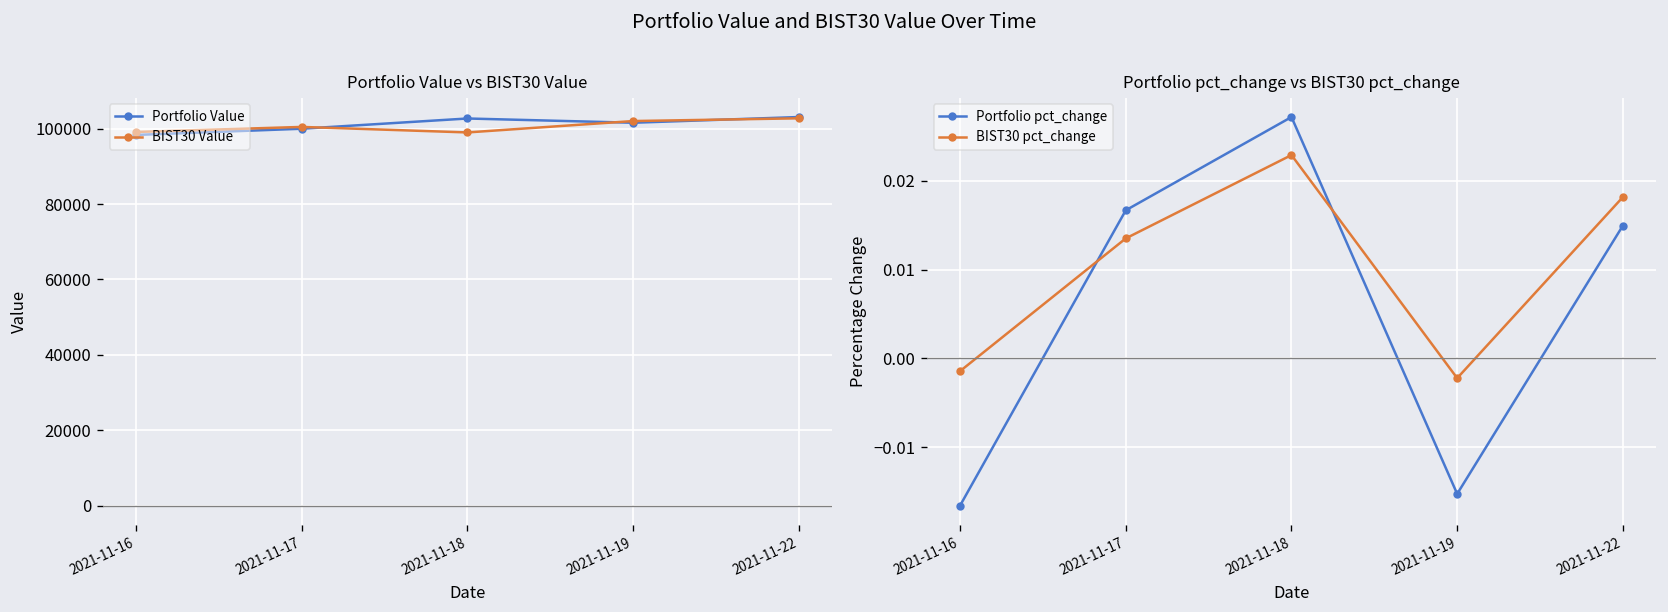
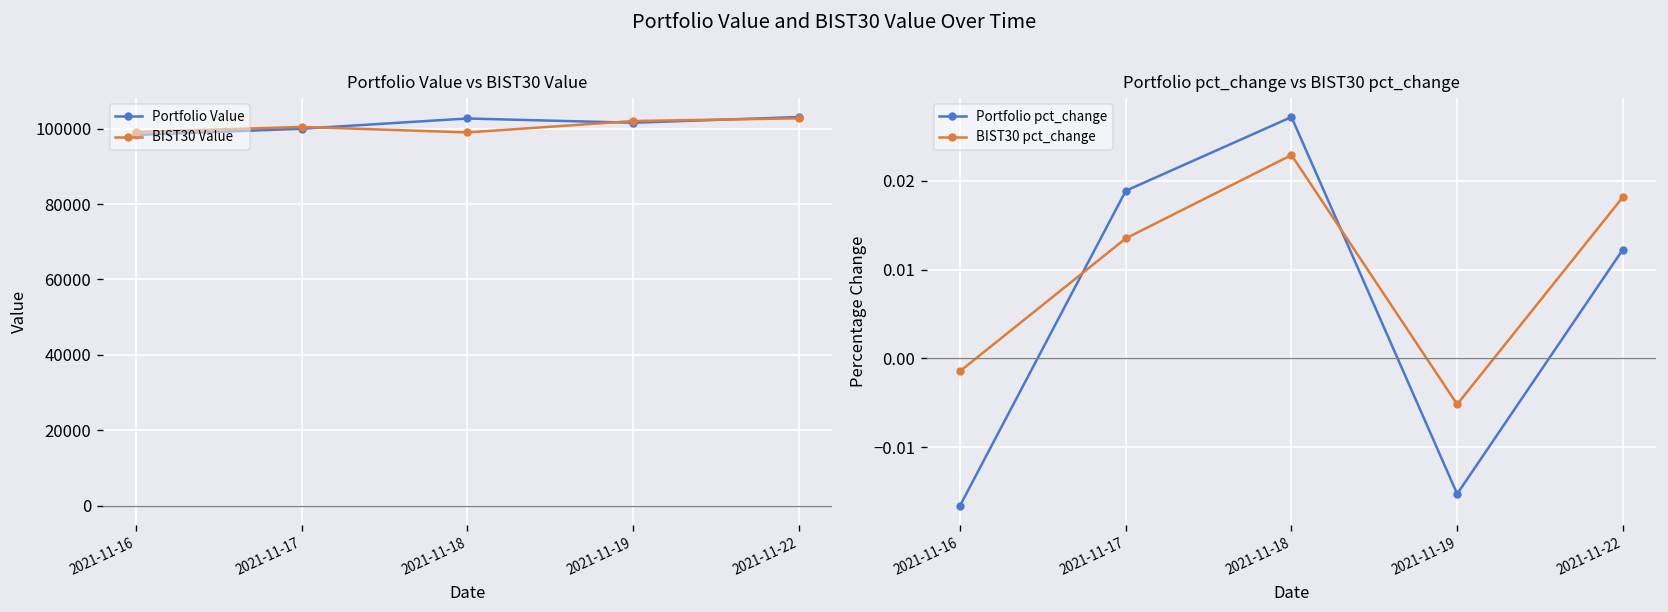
Portfolio pct_change vs BIST30 pct_change, Portfolio pct_change, 2021-11-17: 0.017 -> 0.019
Portfolio pct_change vs BIST30 pct_change, BIST30 pct_change, 2021-11-19: -0.002 -> -0.005
Portfolio pct_change vs BIST30 pct_change, Portfolio pct_change, 2021-11-22: 0.015 -> 0.012
